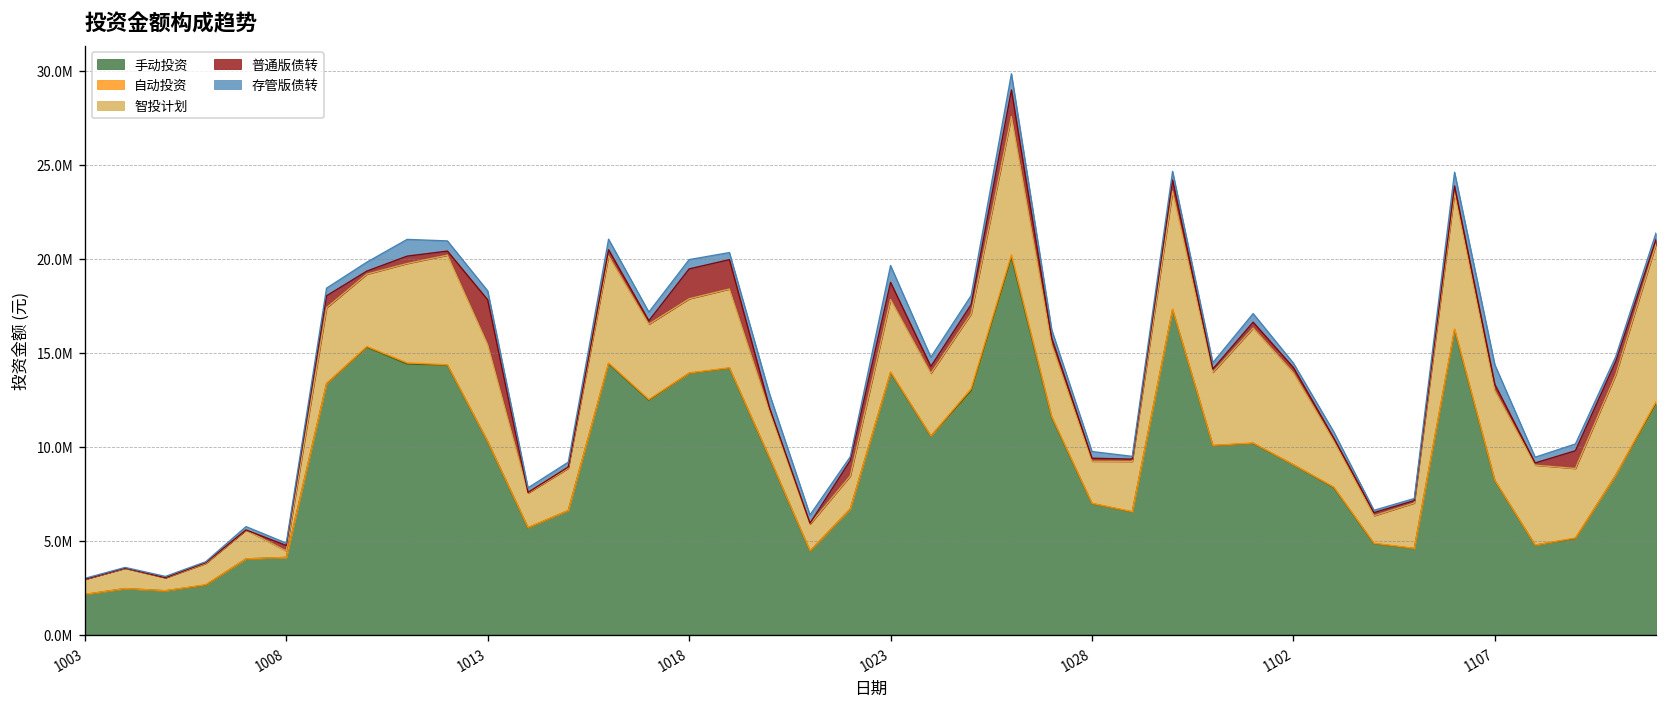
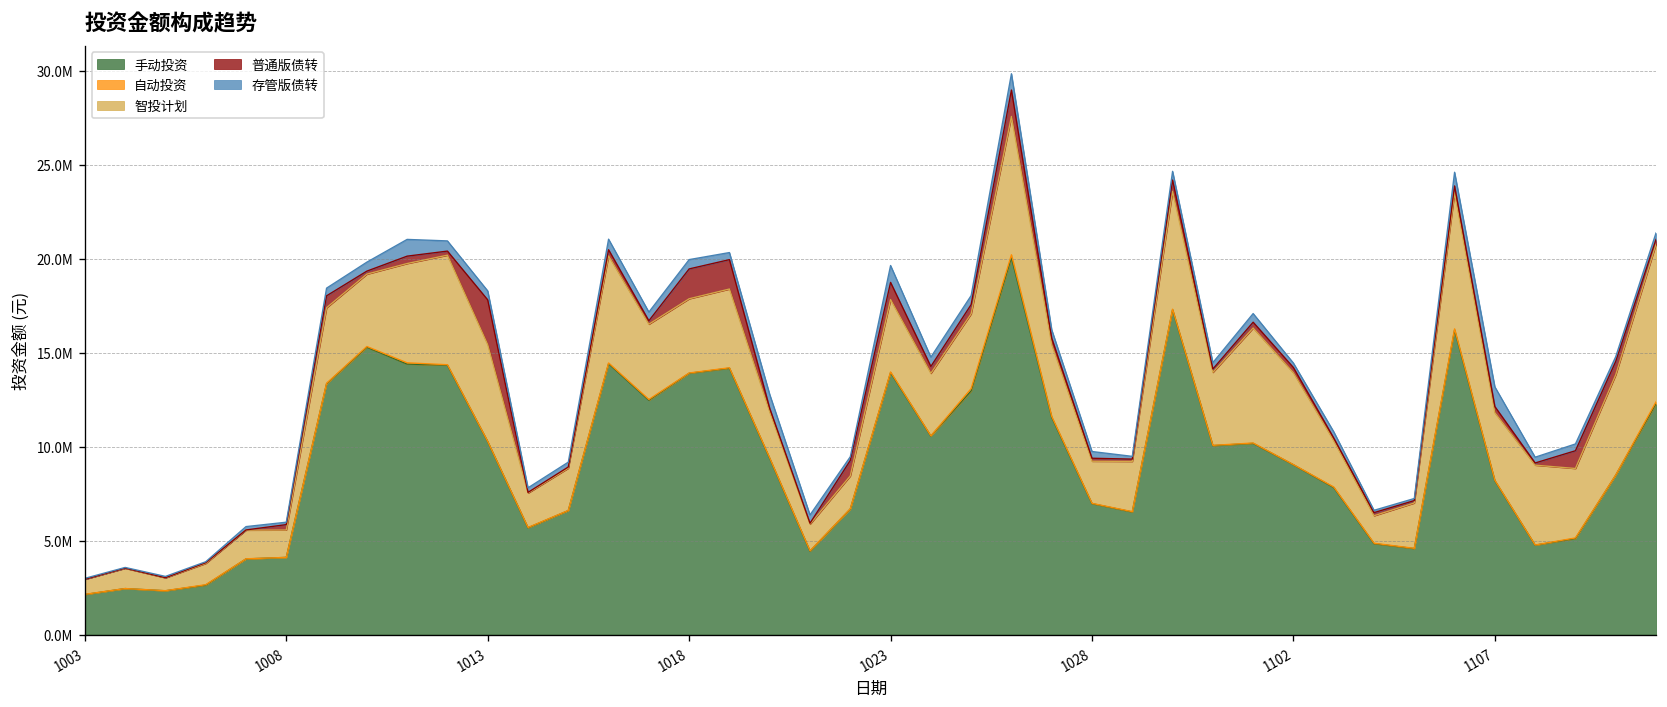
智投计划, 1008: 300000 -> 1500000
智投计划, 1107: 4800000 -> 3600000
